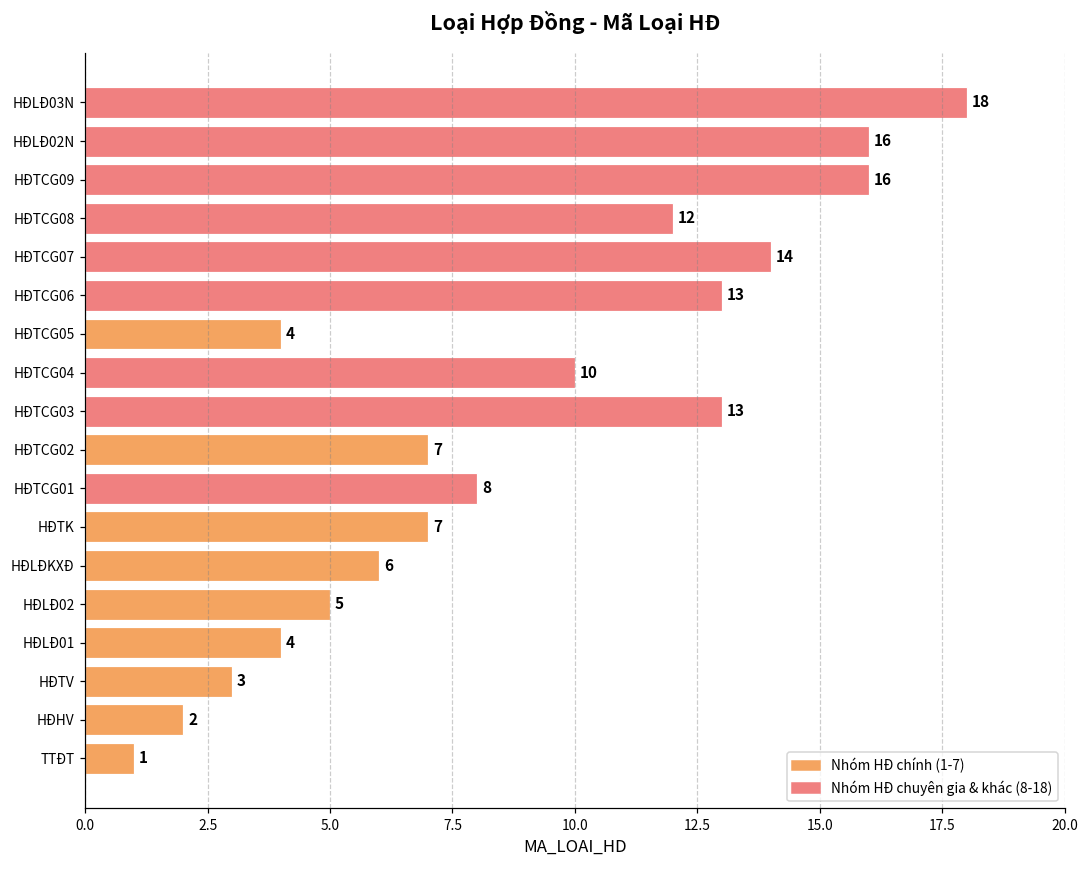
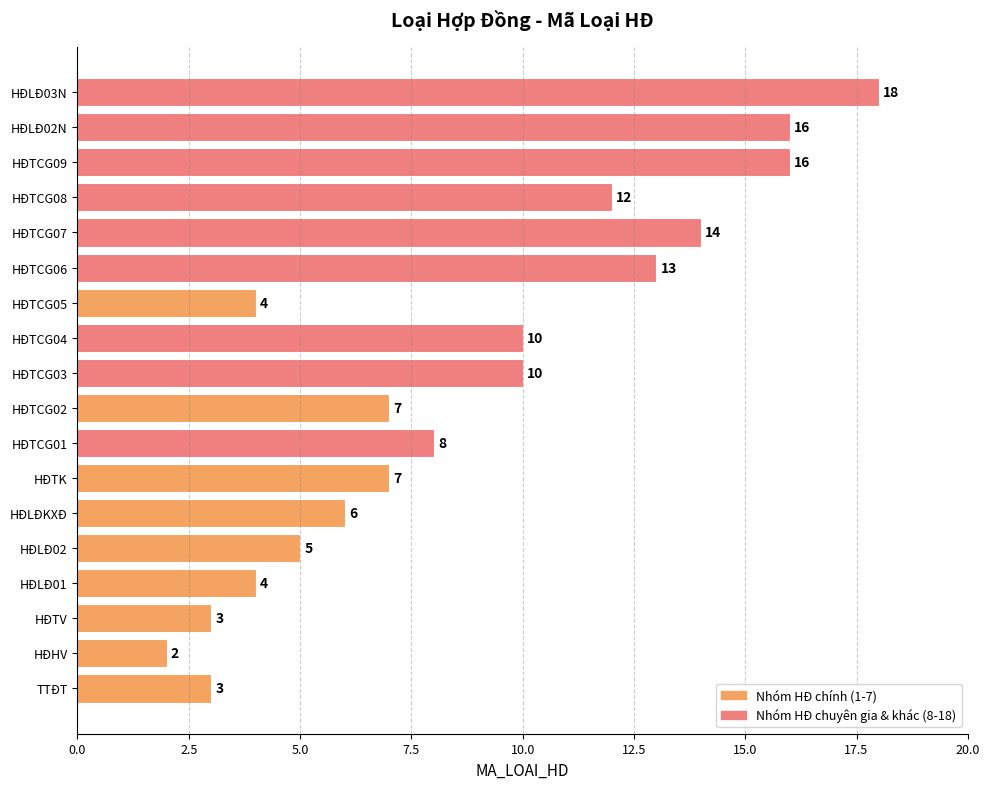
HÐTCG03: 13 -> 10
TTÐT: 1 -> 3
